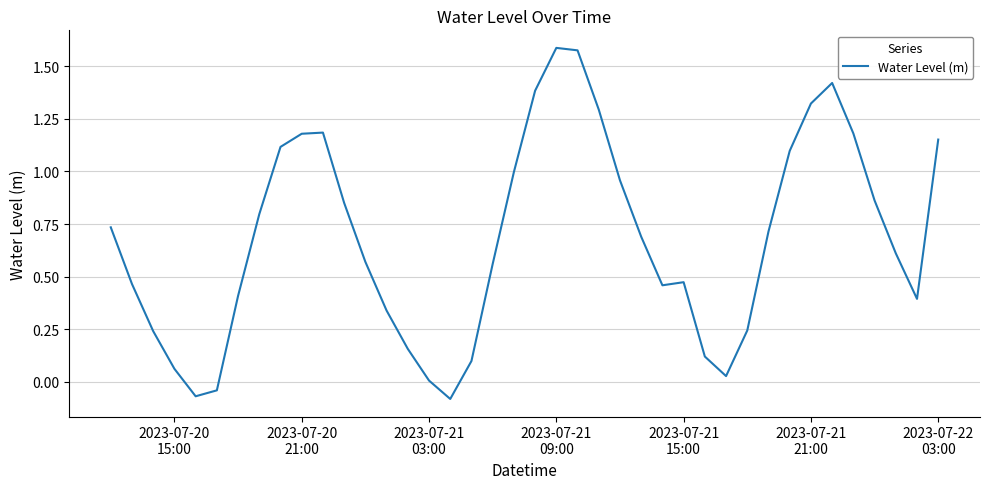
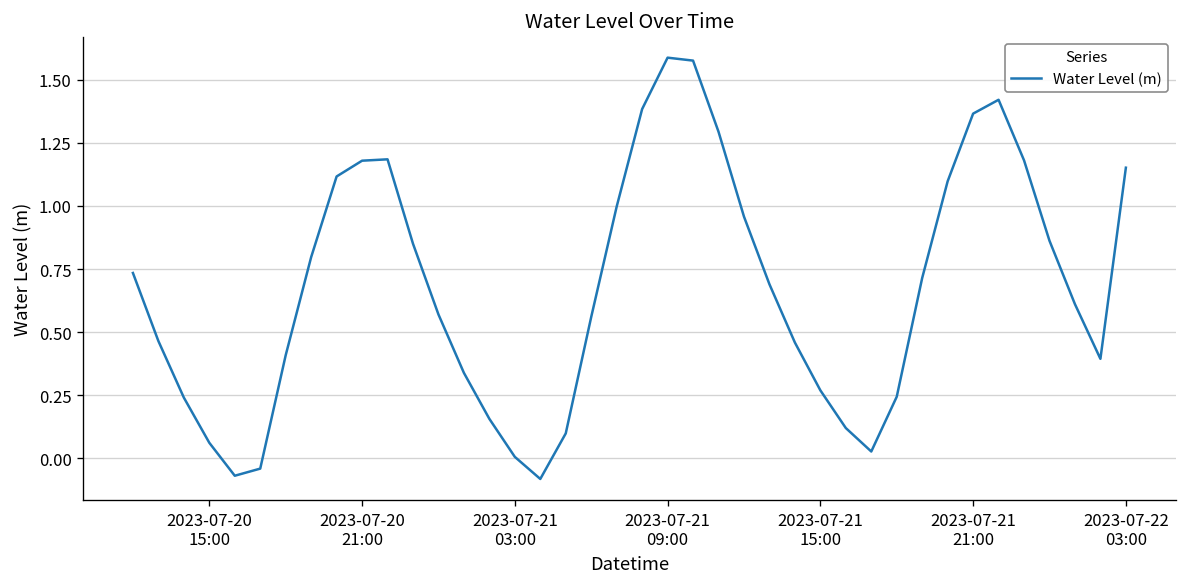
2023-07-21 15:00: 0.47 -> 0.27
2023-07-21 21:00: 1.32 -> 1.37
